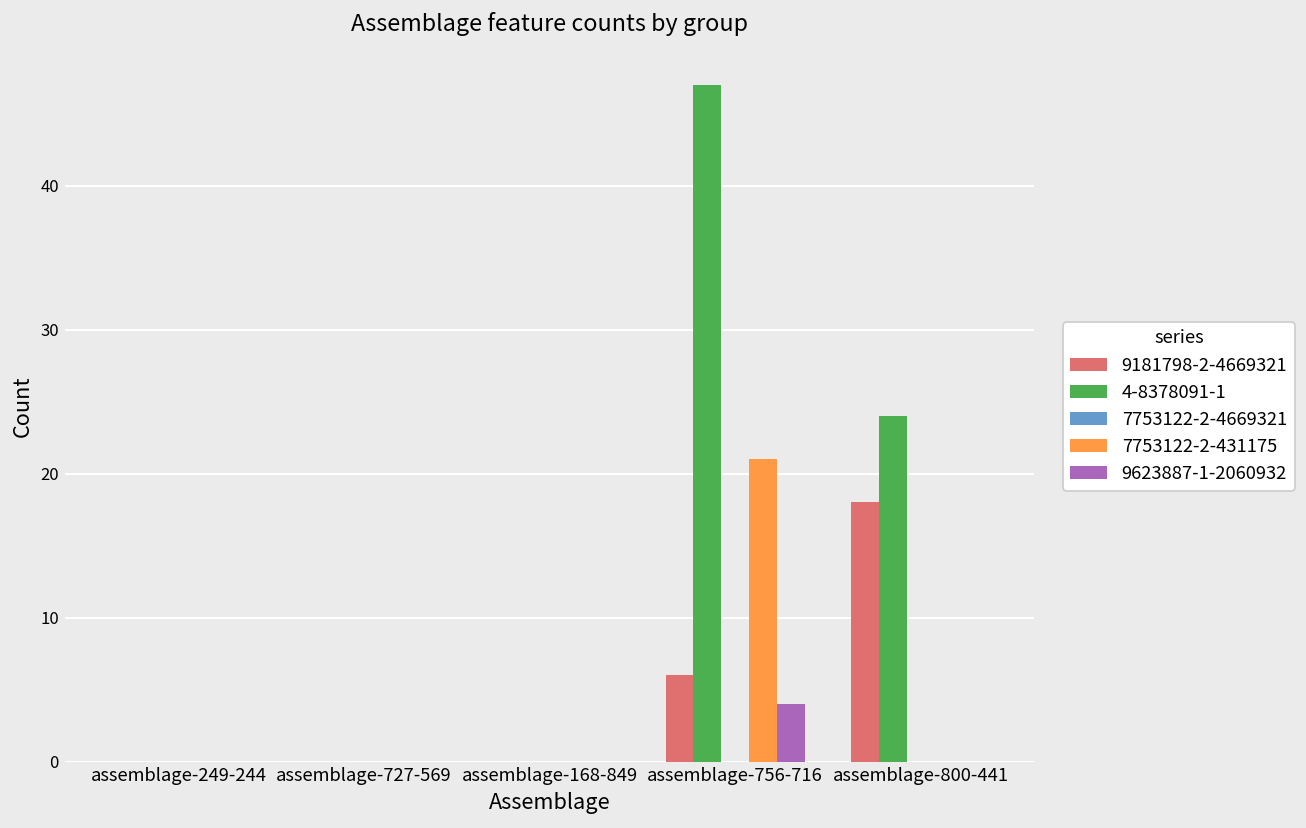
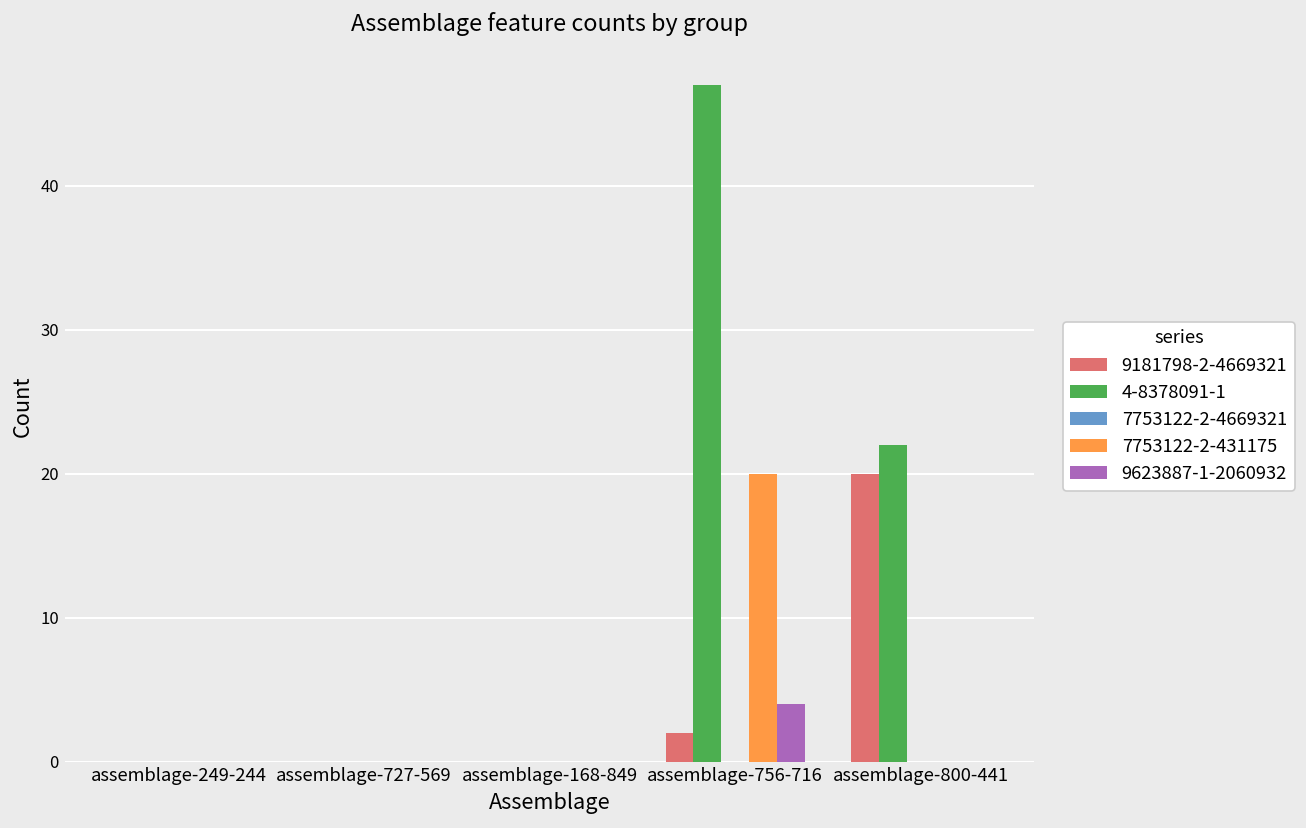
9181798-2-4669321, assemblage-756-716: 6 -> 2
7753122-2-431175, assemblage-756-716: 21 -> 20
9181798-2-4669321, assemblage-800-441: 18 -> 20
4-8378091-1, assemblage-800-441: 24 -> 22
